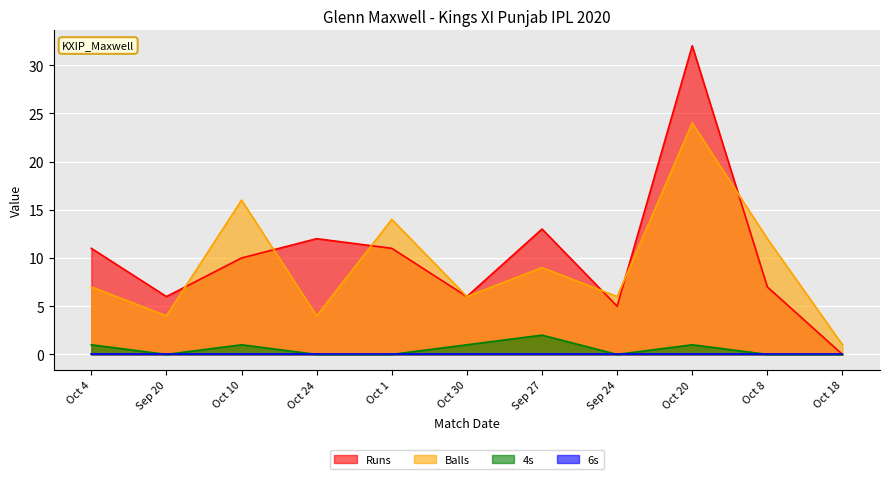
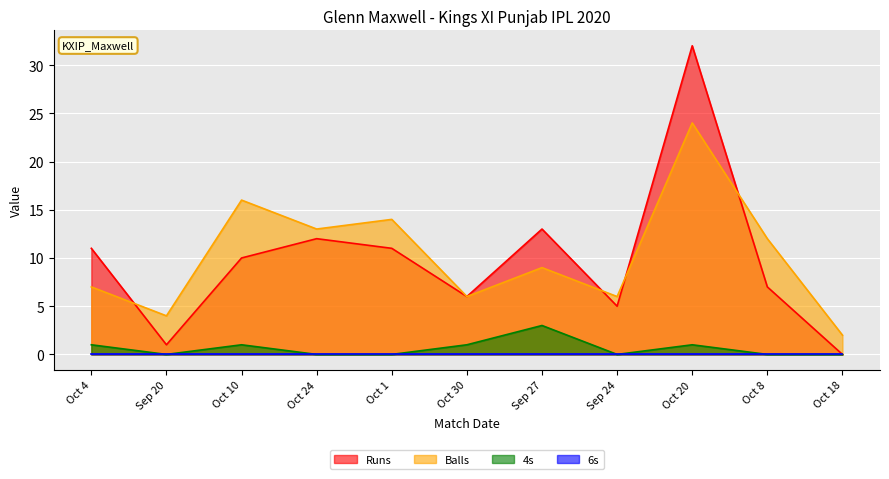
Runs, Sep 20: 6 -> 1
Balls, Oct 24: 4 -> 13
4s, Sep 27: 2 -> 3
Balls, Oct 18: 1 -> 2
